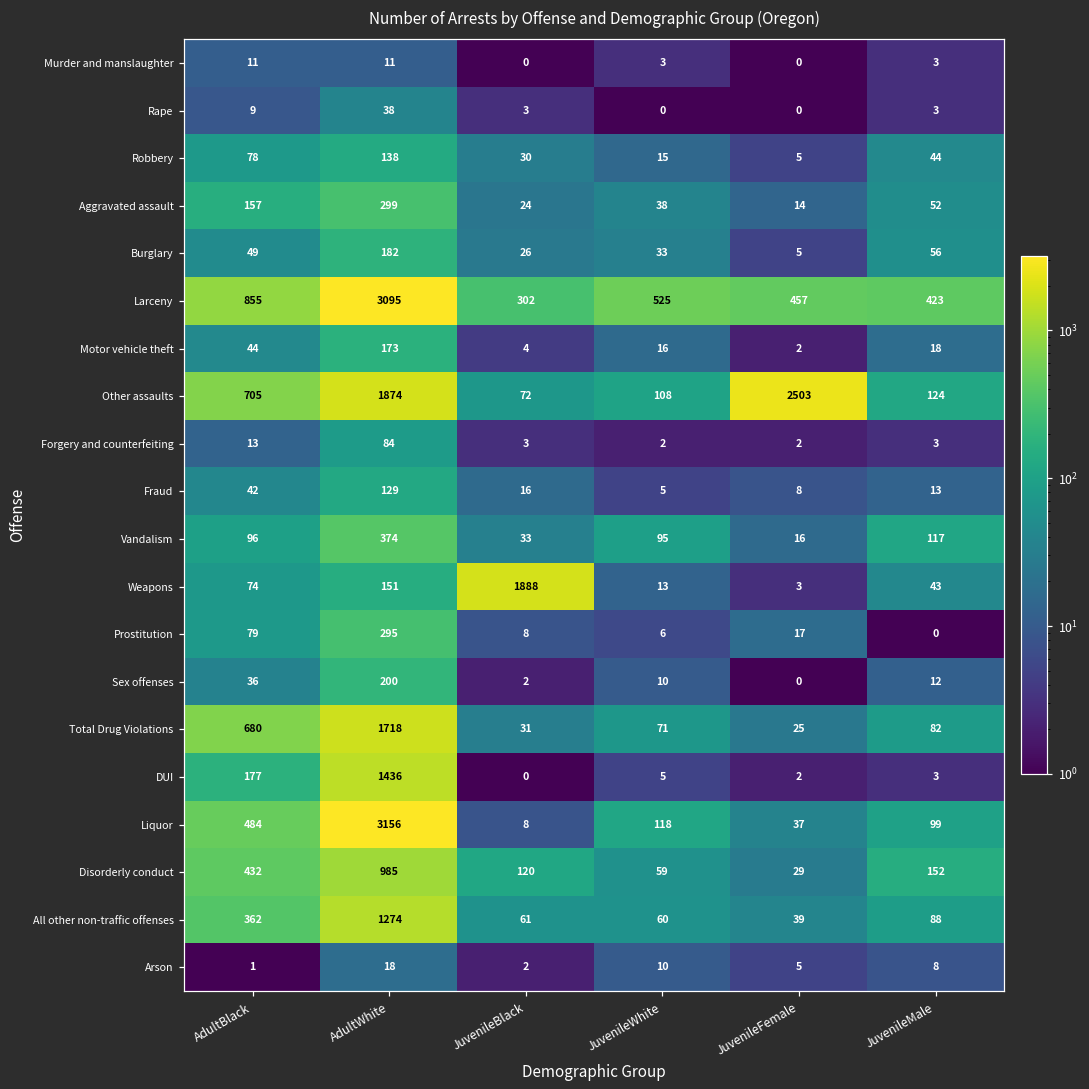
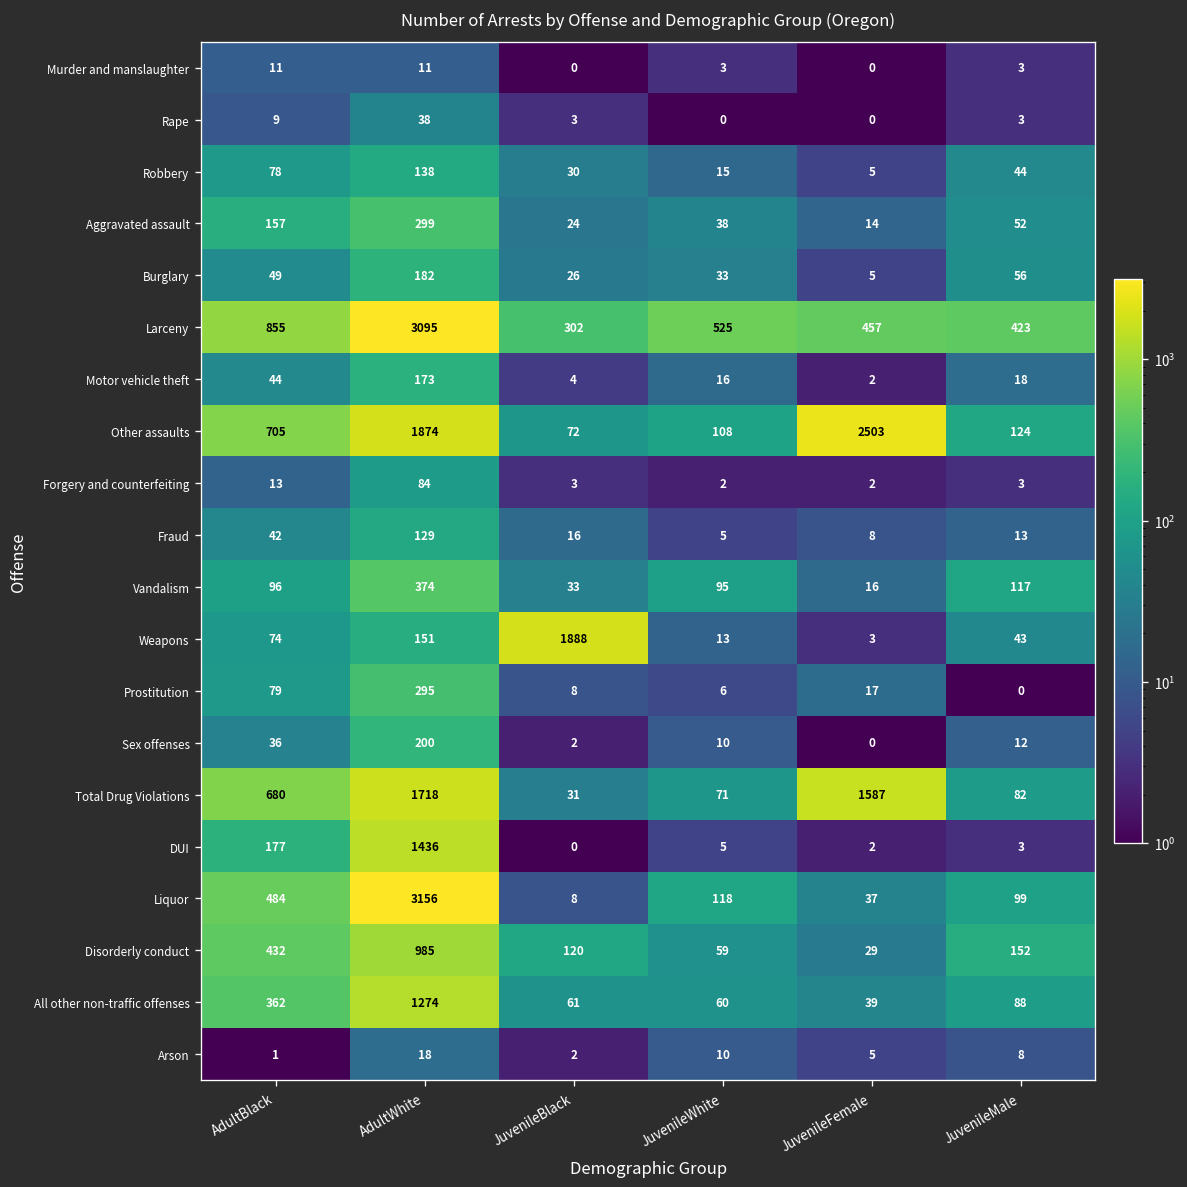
Total Drug Violations, JuvenileFemale: 25 -> 1587
